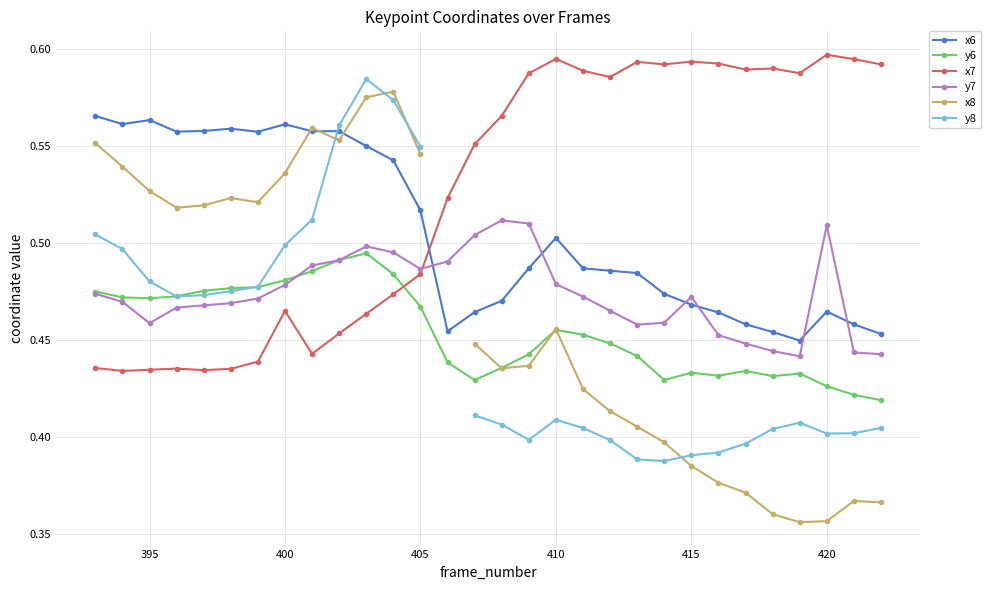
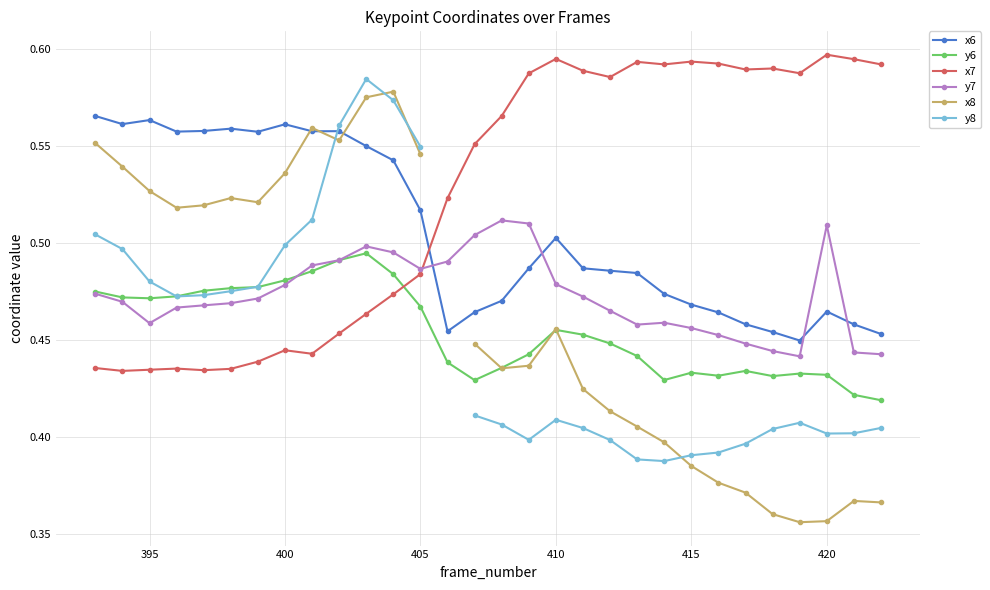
x7, 400: 0.465 -> 0.445
y7, 415: 0.472 -> 0.456
y6, 420: 0.426 -> 0.432
